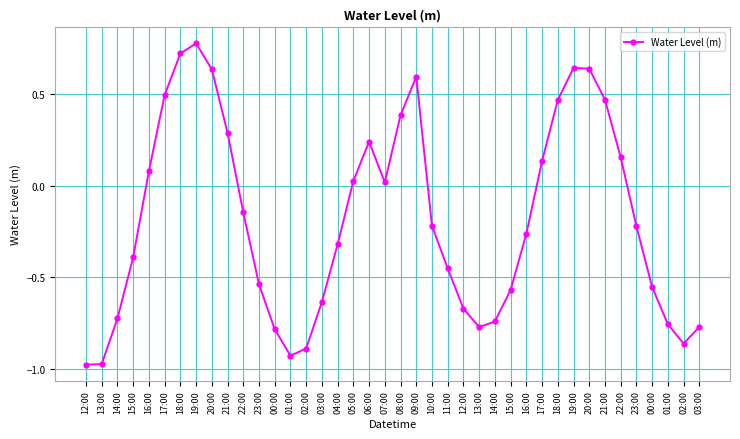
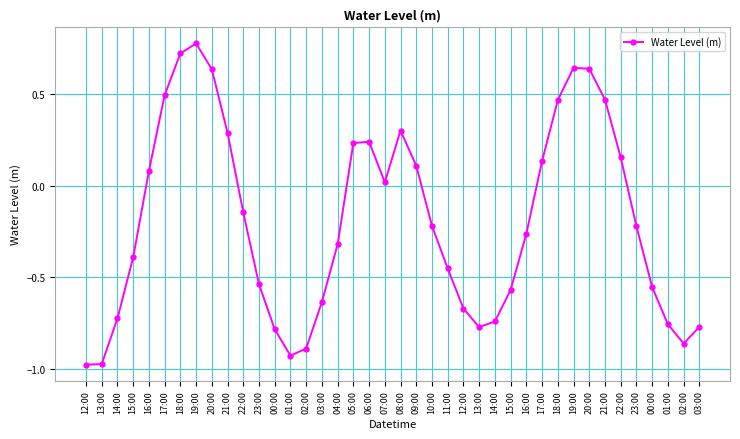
05:00: 0.03 -> 0.23
08:00: 0.39 -> 0.30
09:00: 0.60 -> 0.11
